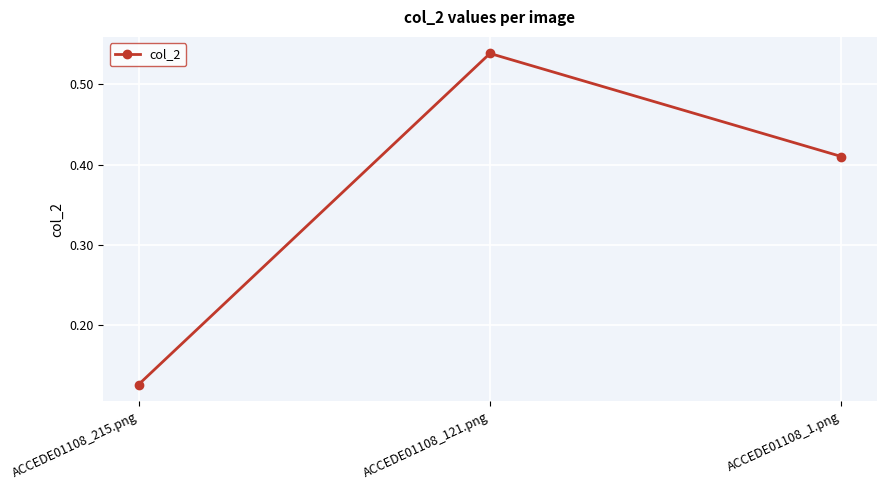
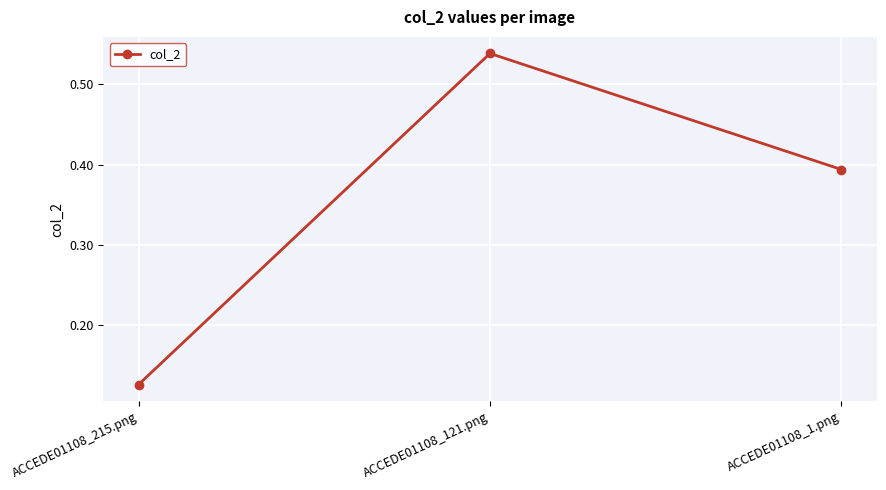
ACCEDE01108_1.png: 0.41 -> 0.39
